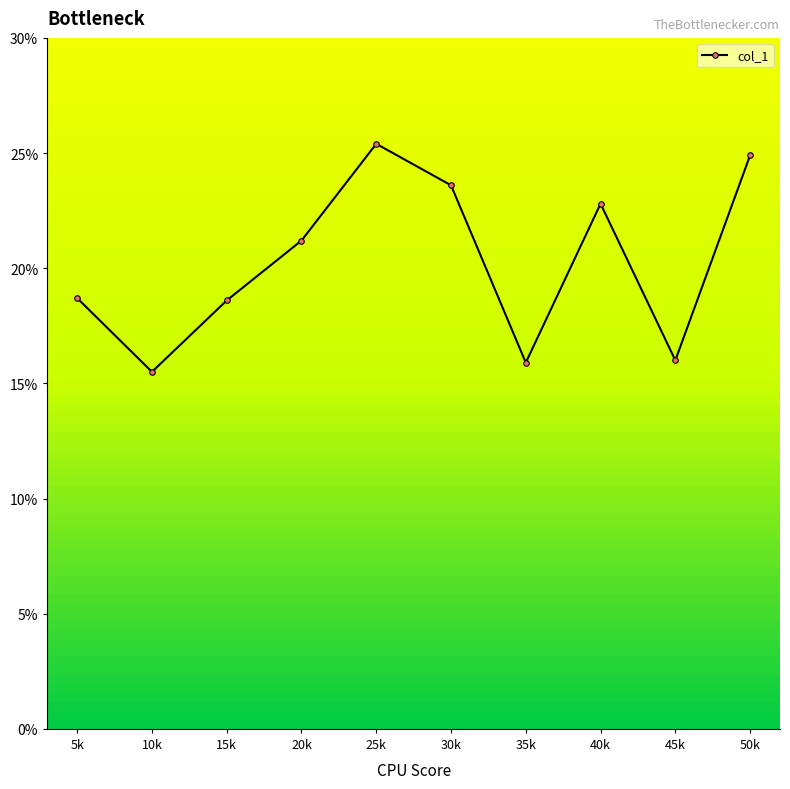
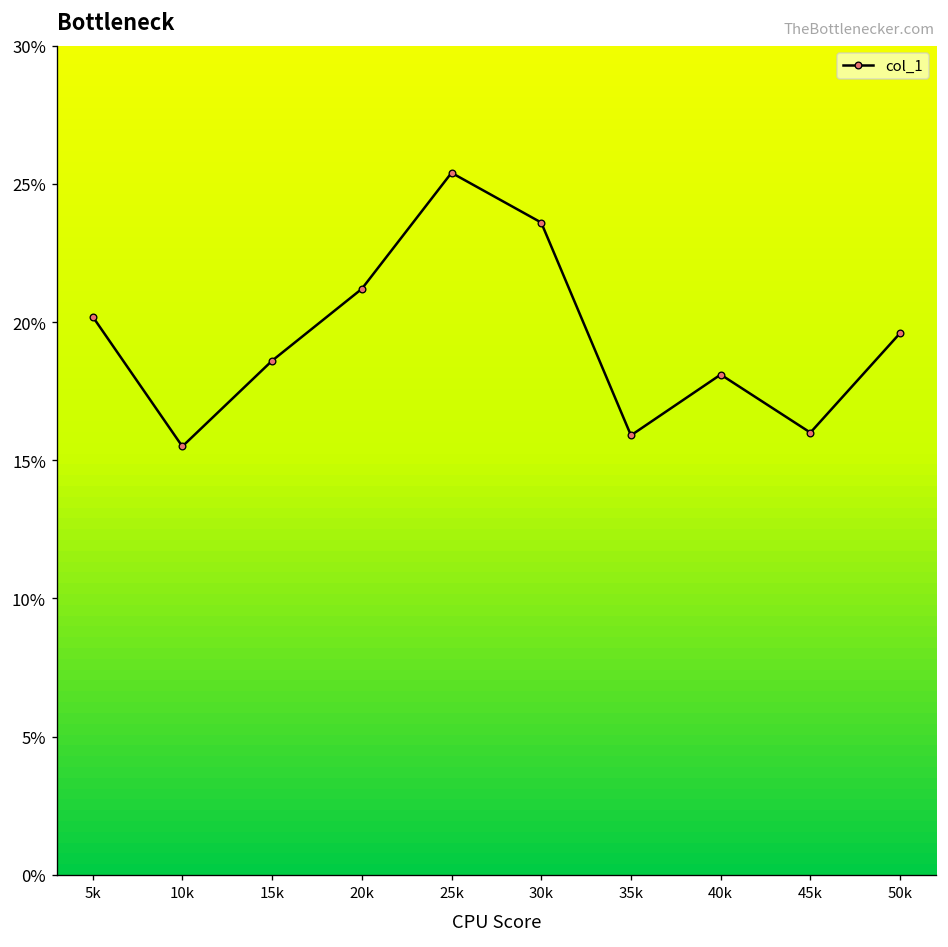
5k: 18.7% -> 20.2%
40k: 22.8% -> 18.1%
50k: 24.9% -> 19.6%
